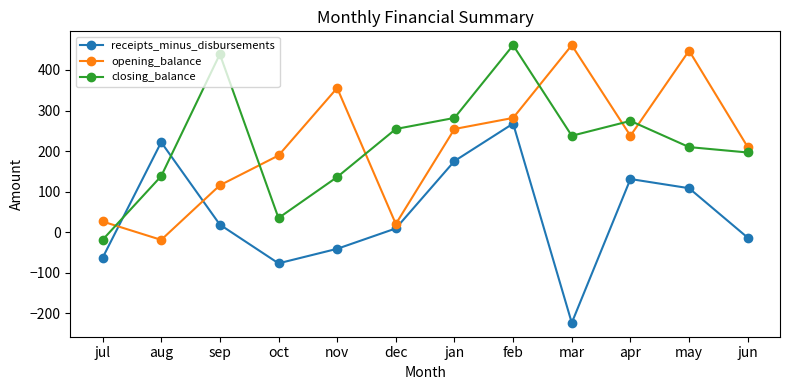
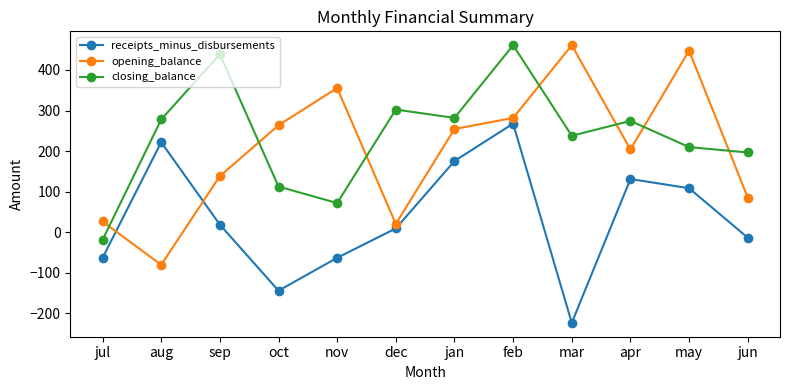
opening_balance, aug: -20 -> -80
closing_balance, aug: 140 -> 280
opening_balance, sep: 120 -> 140
receipts_minus_disbursements, oct: -80 -> -140
opening_balance, oct: 190 -> 260
closing_balance, oct: 40 -> 110
receipts_minus_disbursements, nov: -40 -> -60
closing_balance, nov: 140 -> 70
closing_balance, dec: 250 -> 300
opening_balance, apr: 240 -> 200
opening_balance, jun: 210 -> 90
